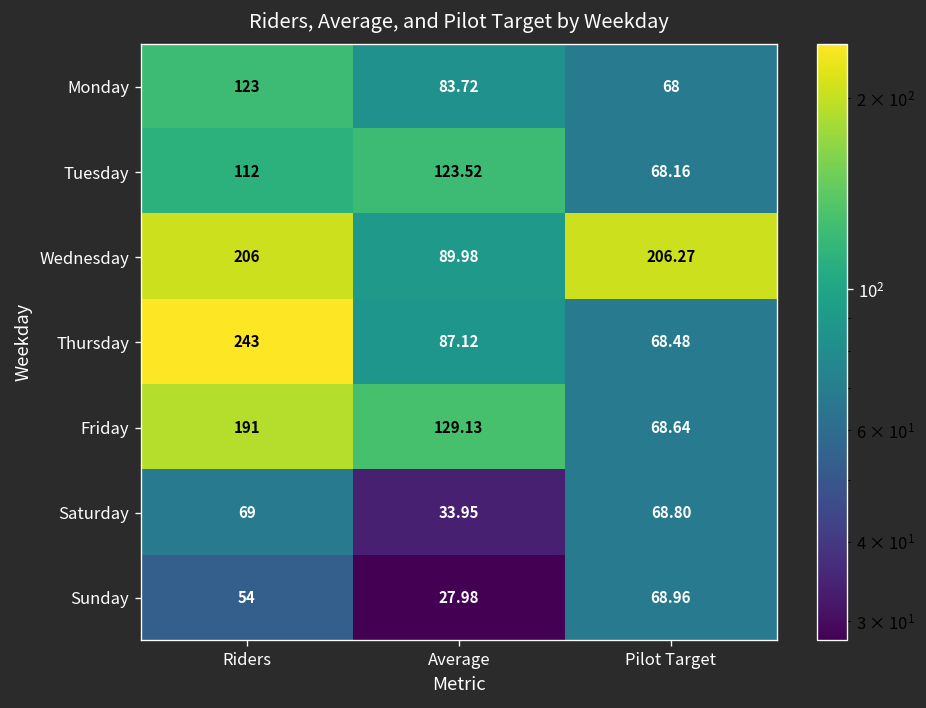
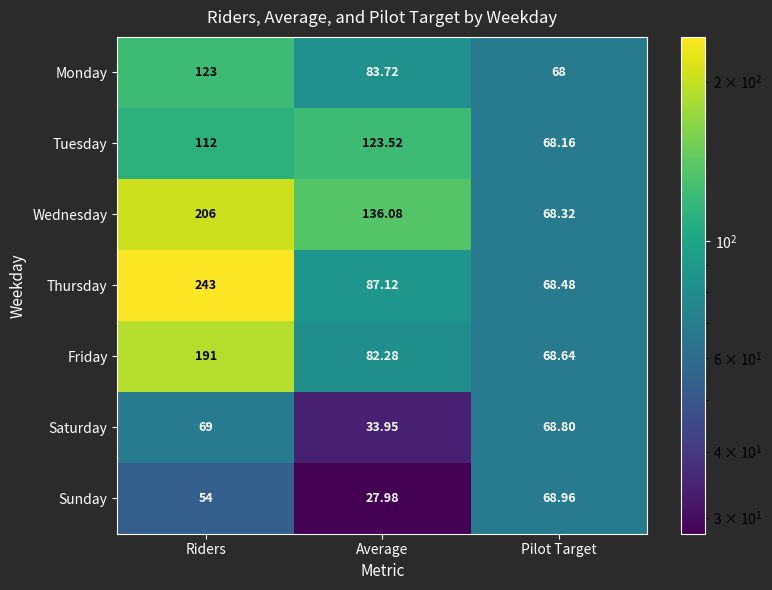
Wednesday, Average: 89.98 -> 136.08
Wednesday, Pilot Target: 206.27 -> 68.32
Friday, Average: 129.13 -> 82.28
